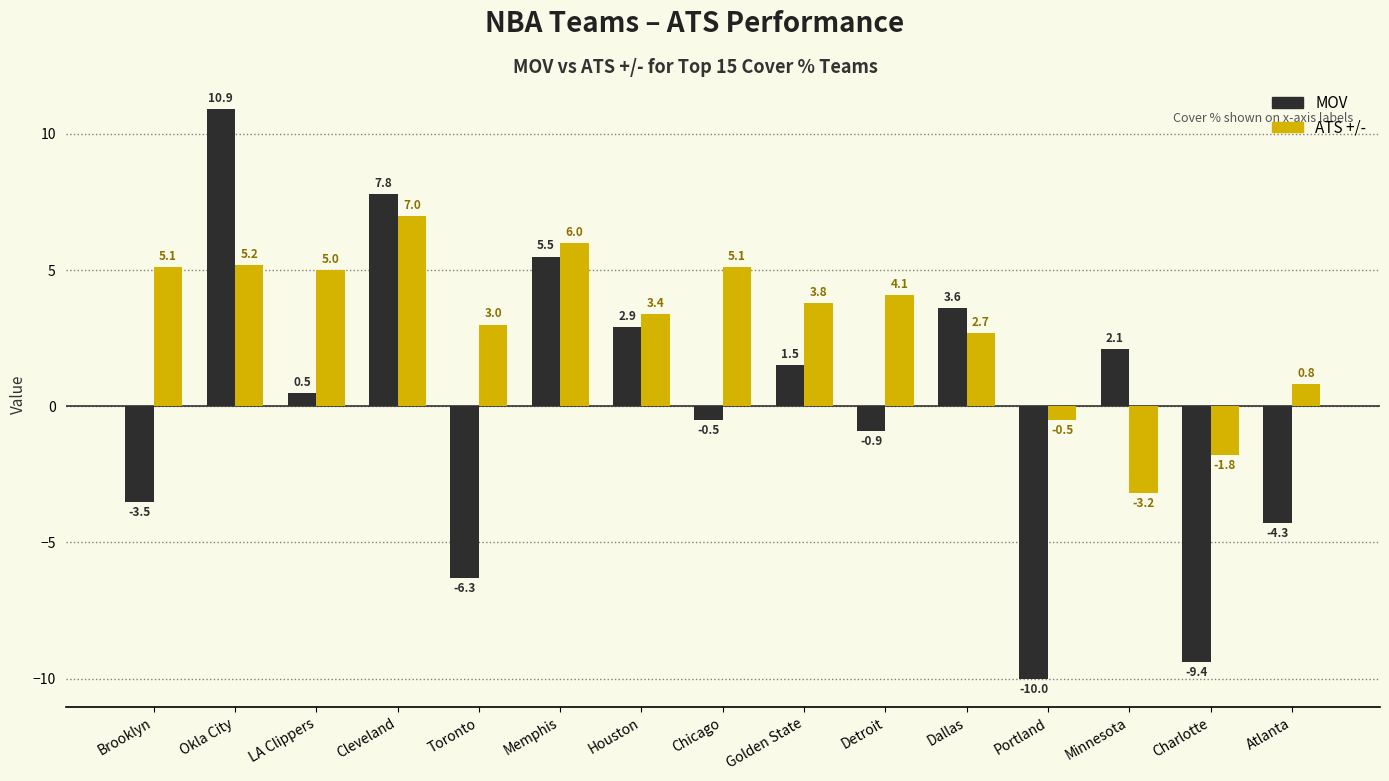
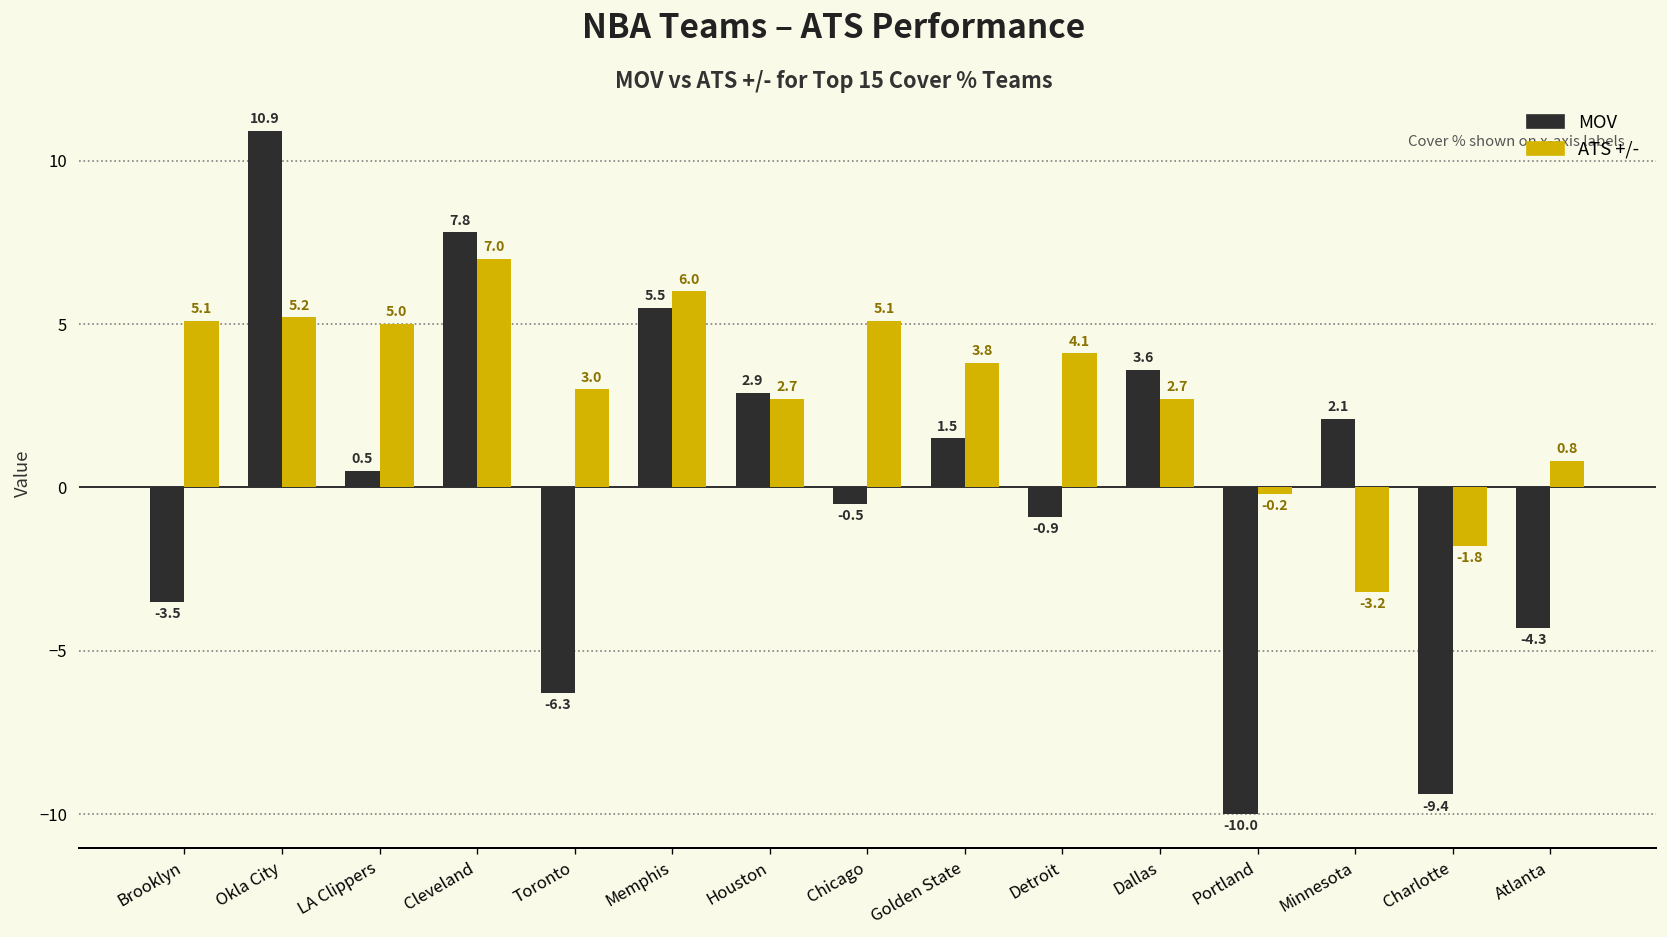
ATS +/-, Houston: 3.4 -> 2.7
ATS +/-, Portland: -0.5 -> -0.2
